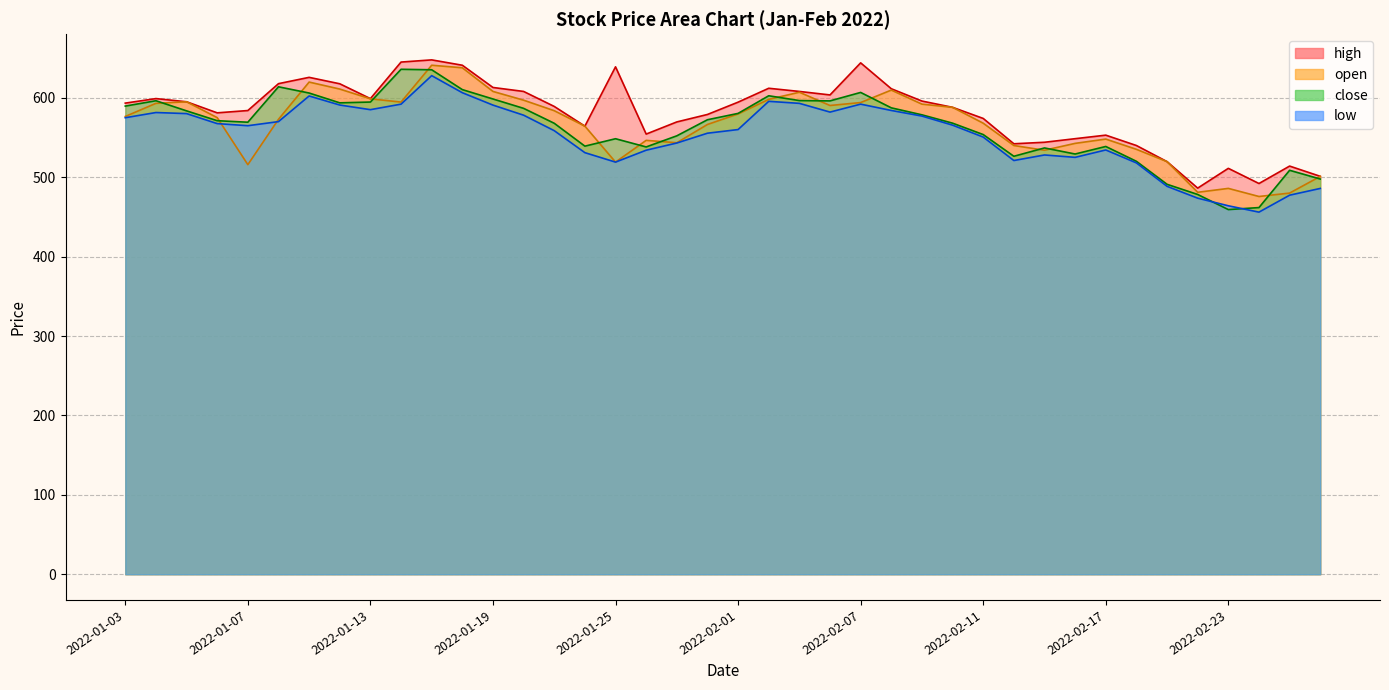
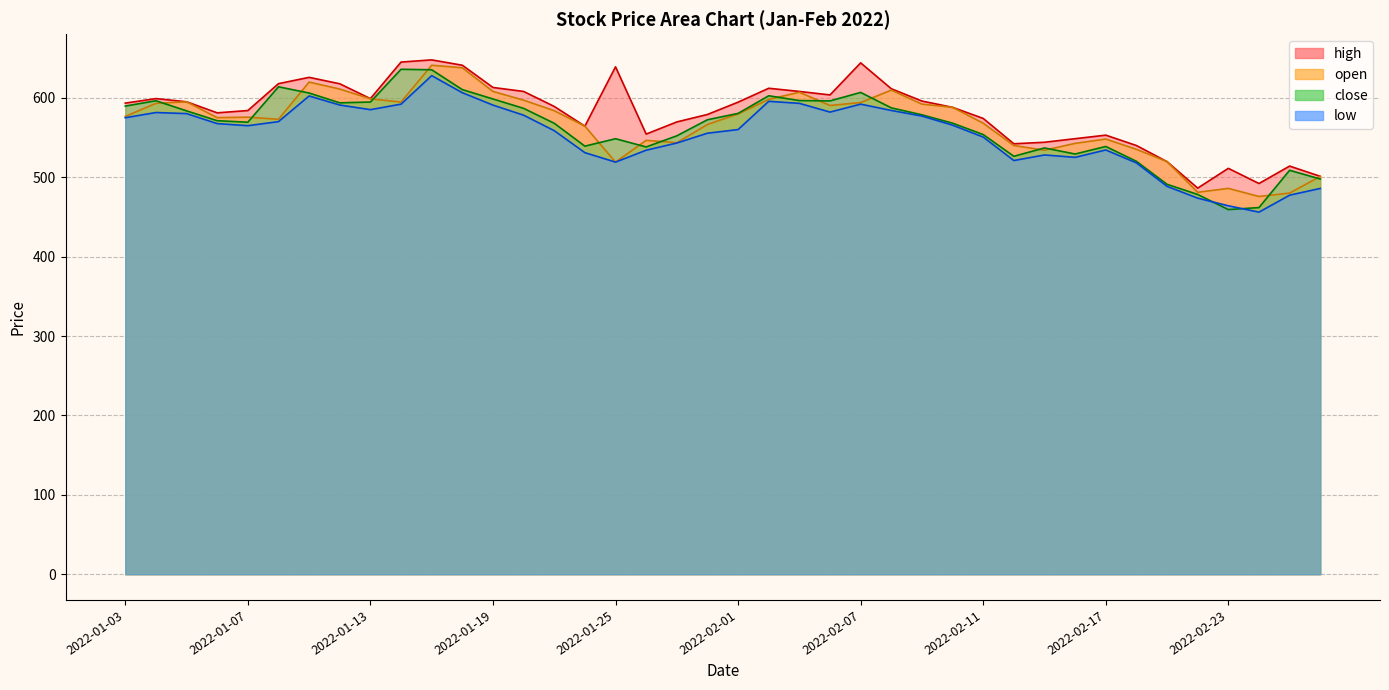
open, 2022-01-07: 520 -> 580
